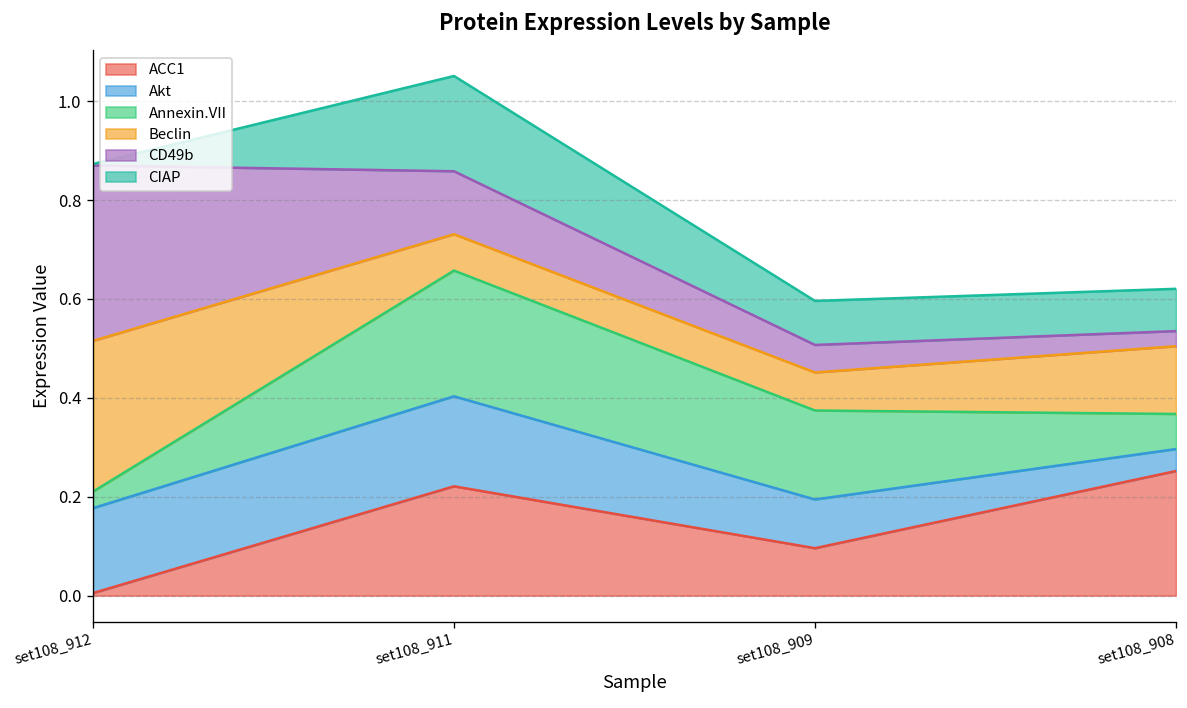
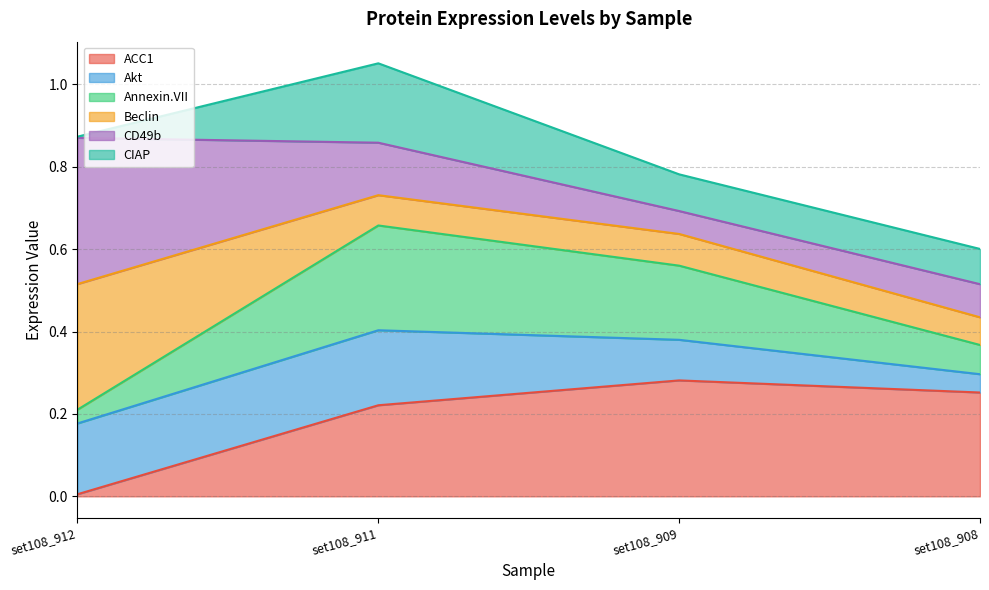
ACC1, set108_909: 0.10 -> 0.28
Beclin, set108_908: 0.14 -> 0.07
CD49b, set108_908: 0.03 -> 0.08
